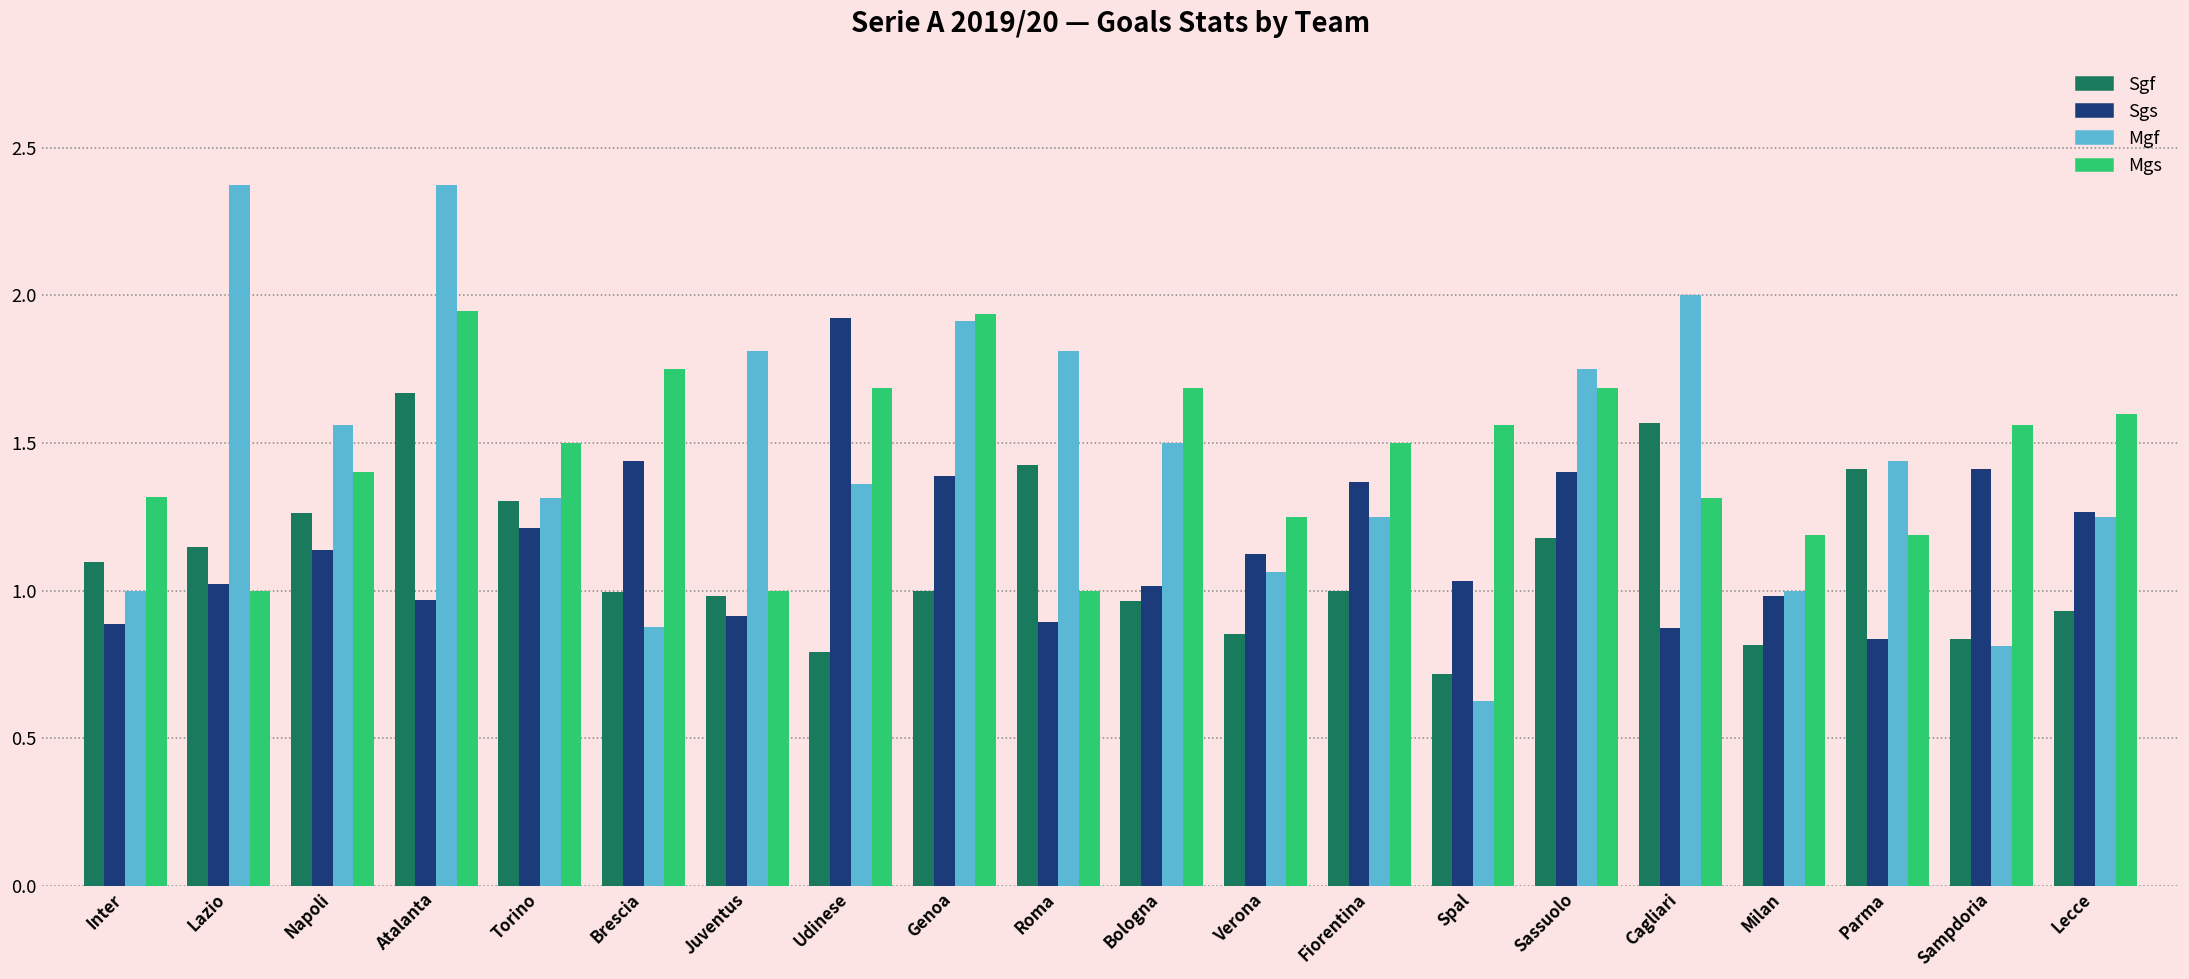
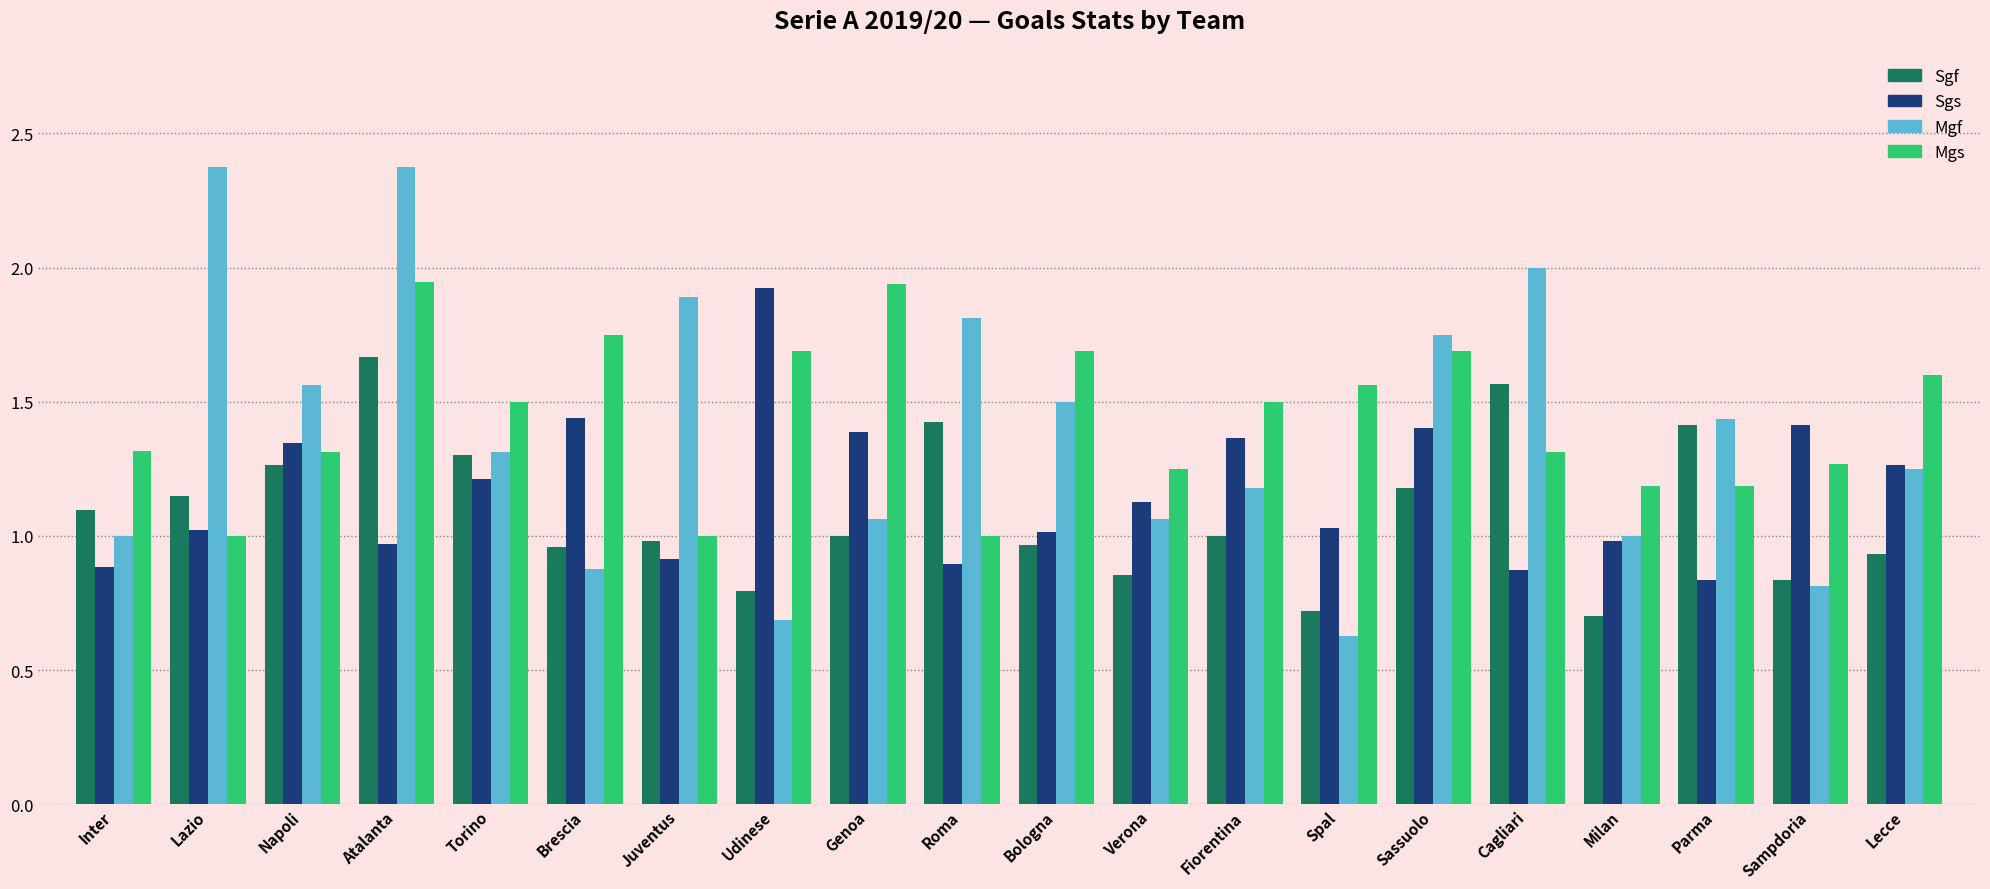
Sgs, Napoli: 1.14 -> 1.35
Mgs, Napoli: 1.40 -> 1.31
Sgf, Brescia: 0.99 -> 0.96
Mgf, Juventus: 1.81 -> 1.89
Mgf, Udinese: 1.36 -> 0.69
Mgf, Genoa: 1.91 -> 1.06
Mgf, Fiorentina: 1.25 -> 1.18
Sgf, Milan: 0.82 -> 0.70
Mgs, Sampdoria: 1.56 -> 1.27
